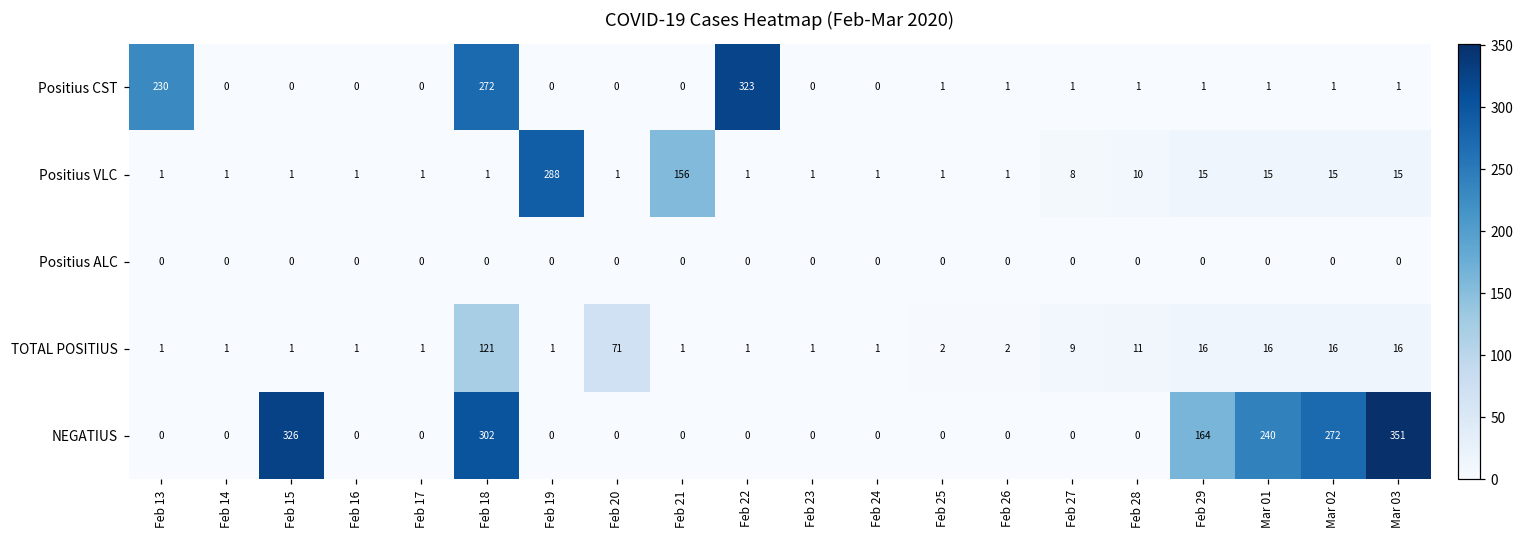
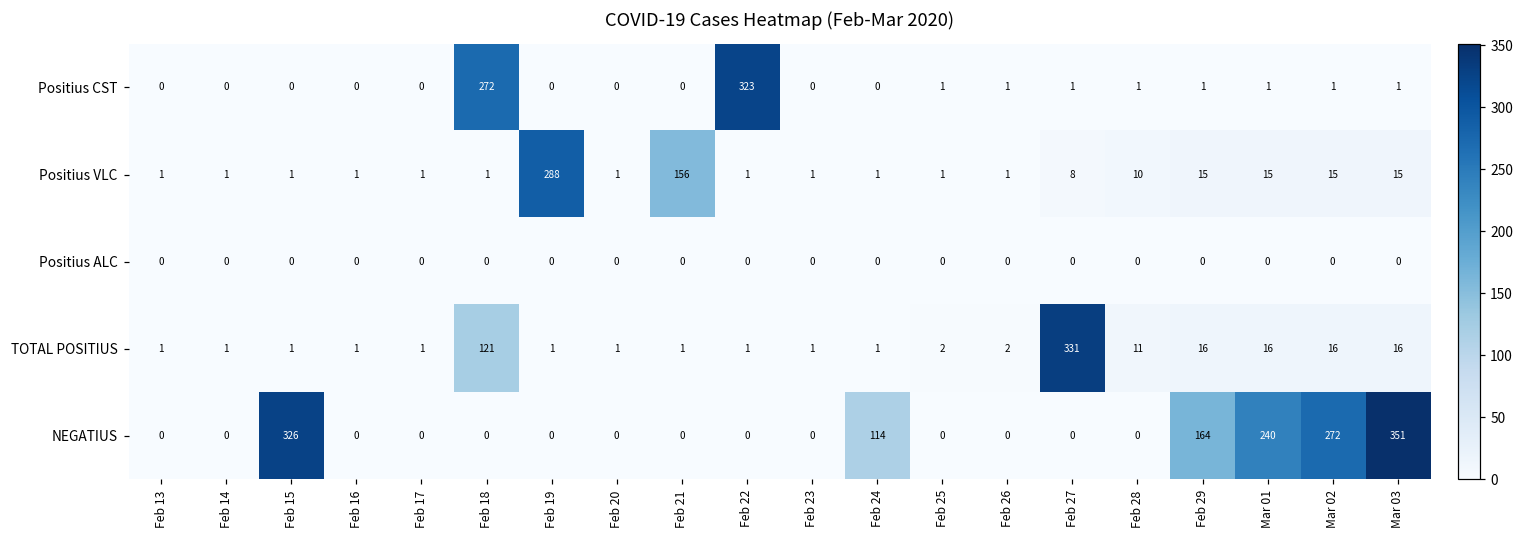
Positius CST, Feb 13: 230 -> 0
TOTAL POSITIUS, Feb 20: 71 -> 1
TOTAL POSITIUS, Feb 27: 9 -> 331
NEGATIUS, Feb 18: 302 -> 0
NEGATIUS, Feb 24: 0 -> 114
